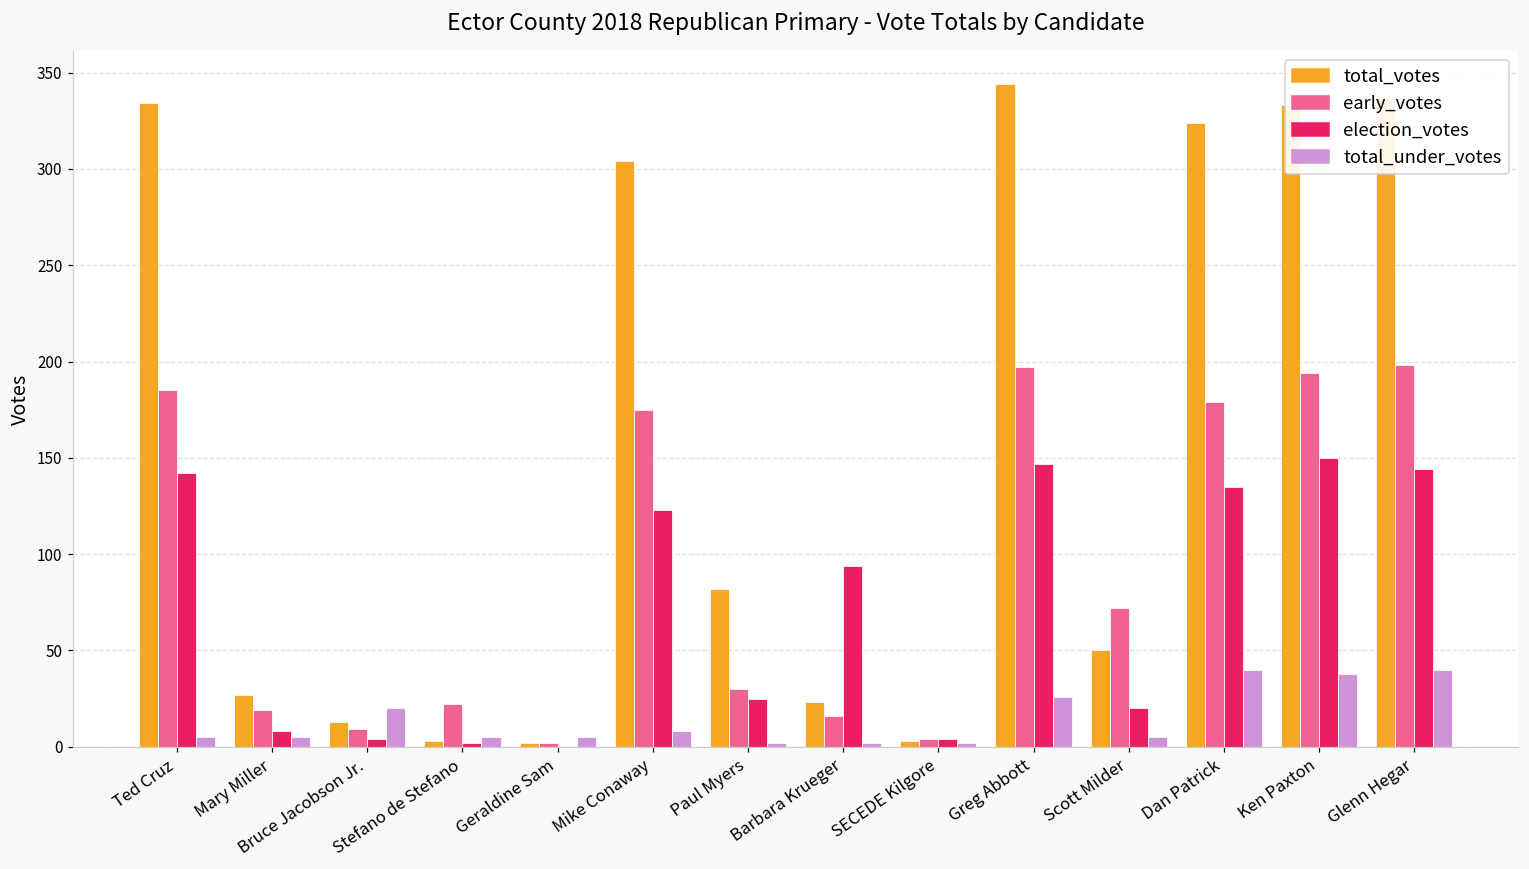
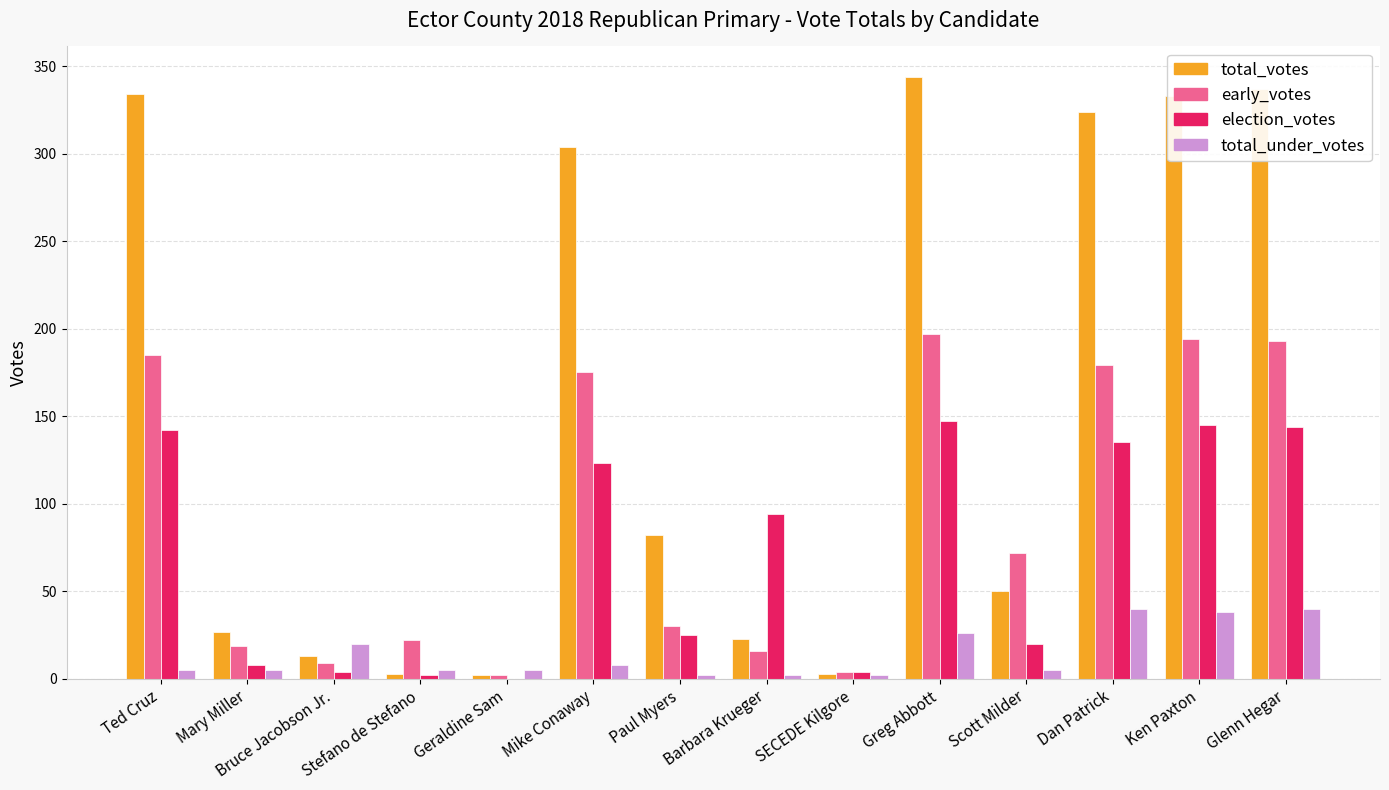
election_votes, Ken Paxton: 150 -> 145
early_votes, Glenn Hegar: 198 -> 193
